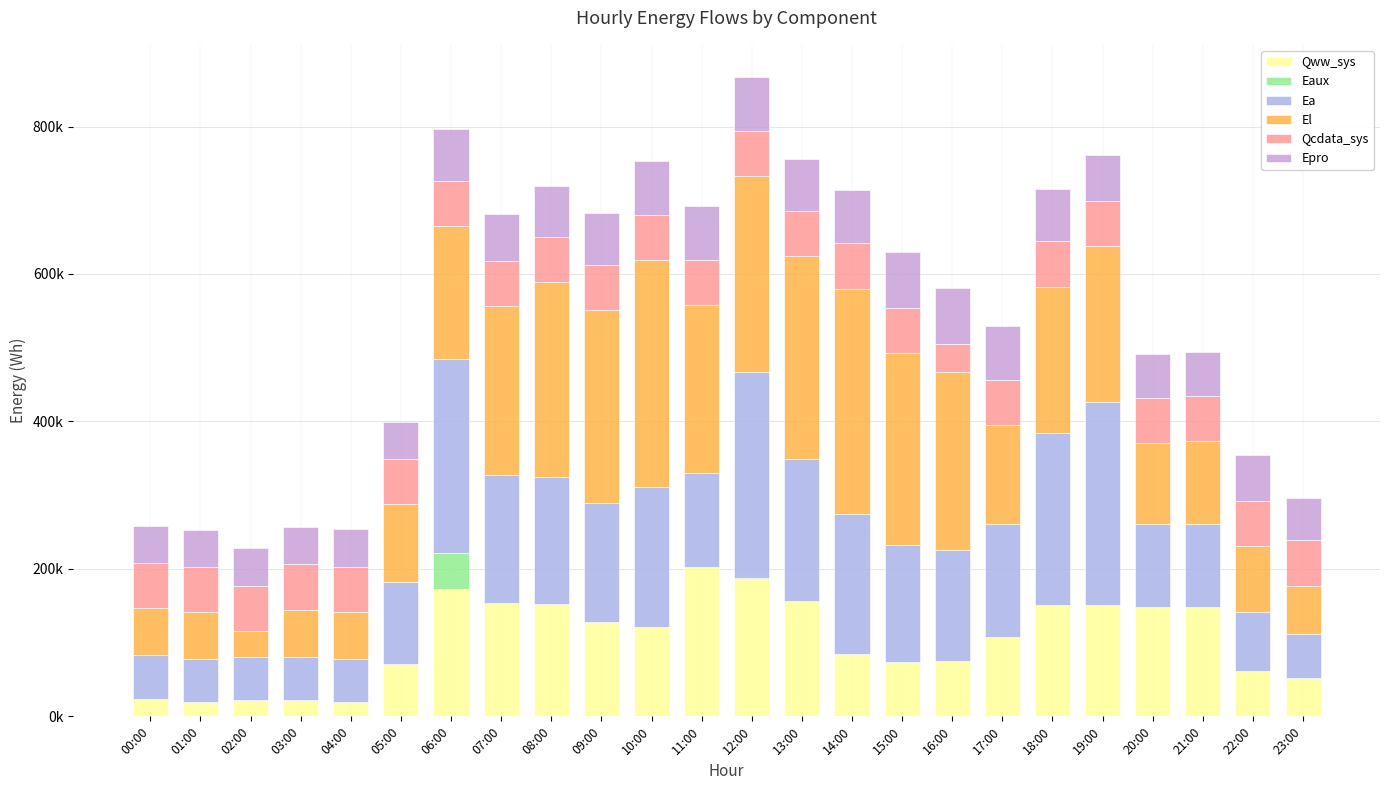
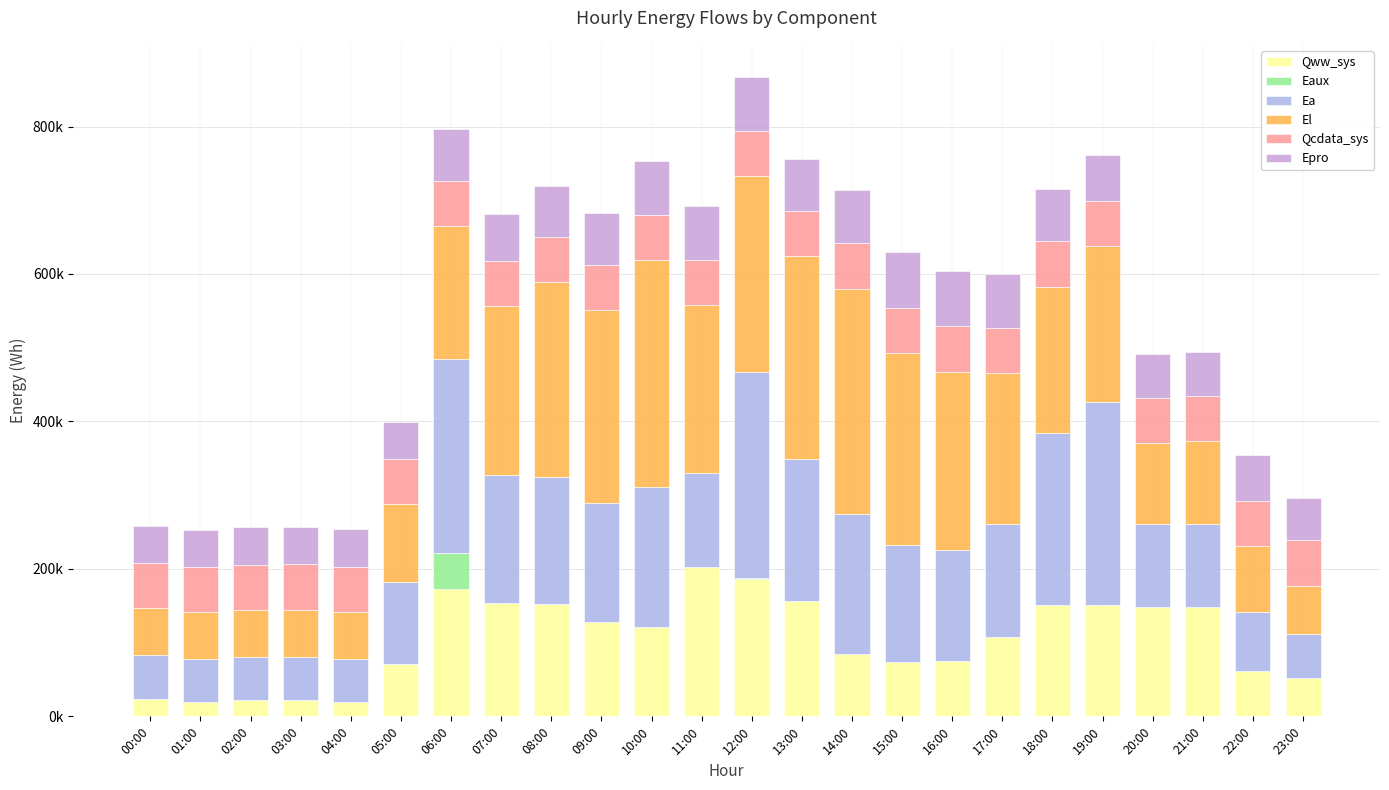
El, 02:00: 40000 -> 60000
Qcdata_sys, 16:00: 40000 -> 60000
El, 17:00: 130000 -> 210000
